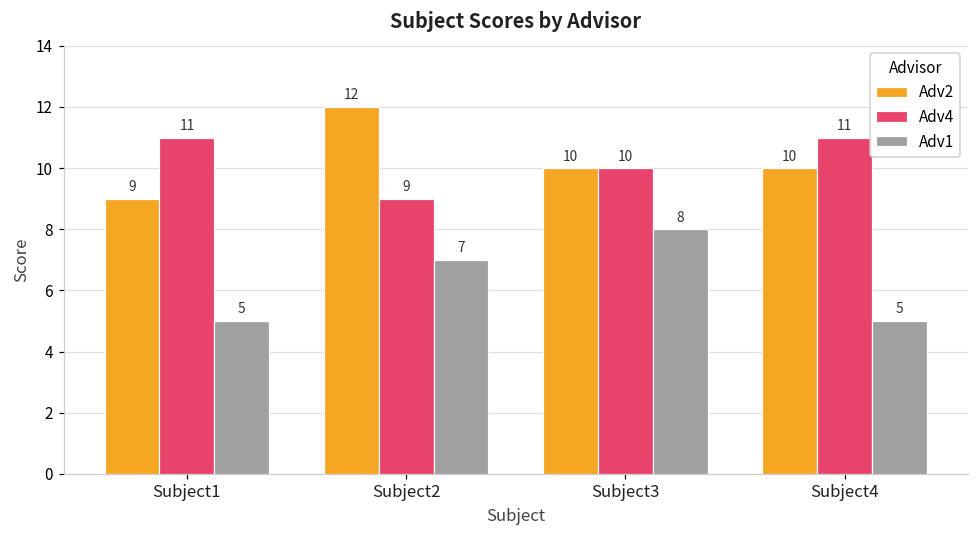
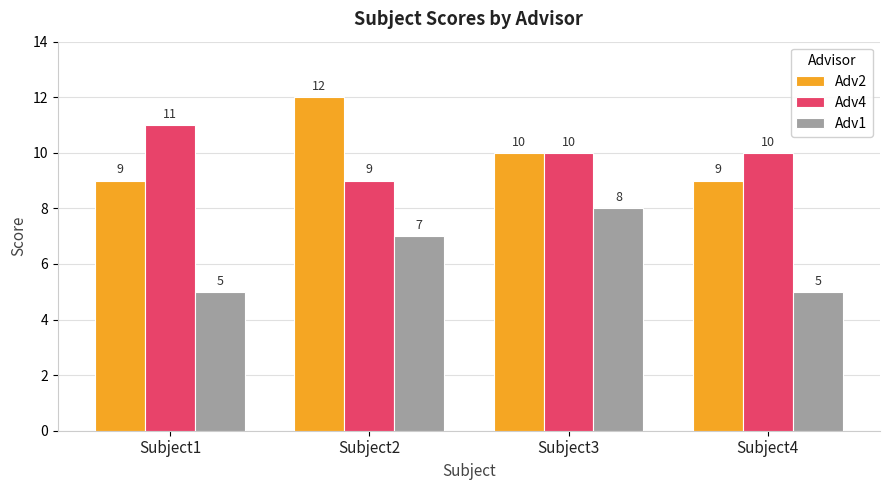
Adv2, Subject4: 10 -> 9
Adv4, Subject4: 11 -> 10
